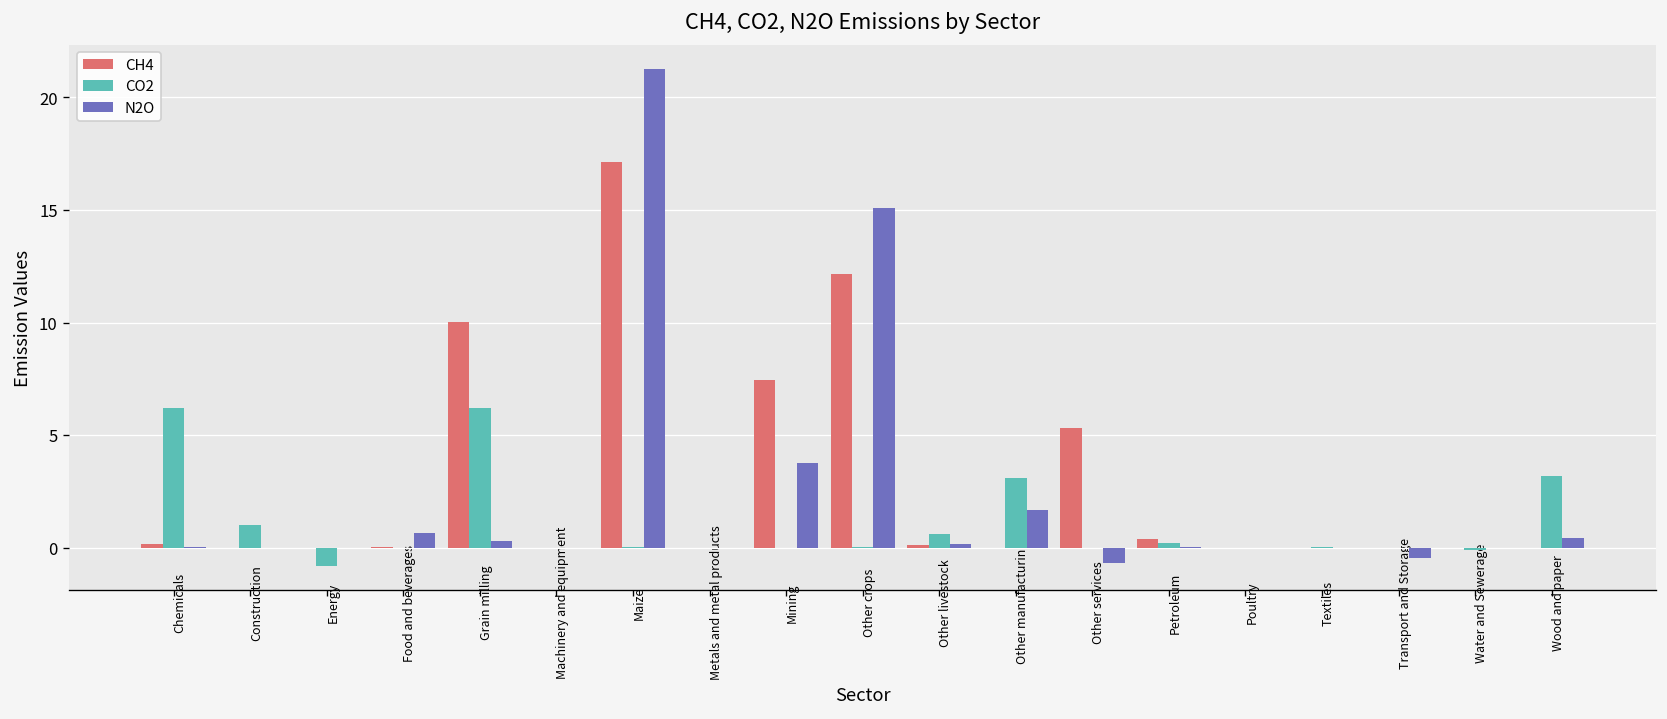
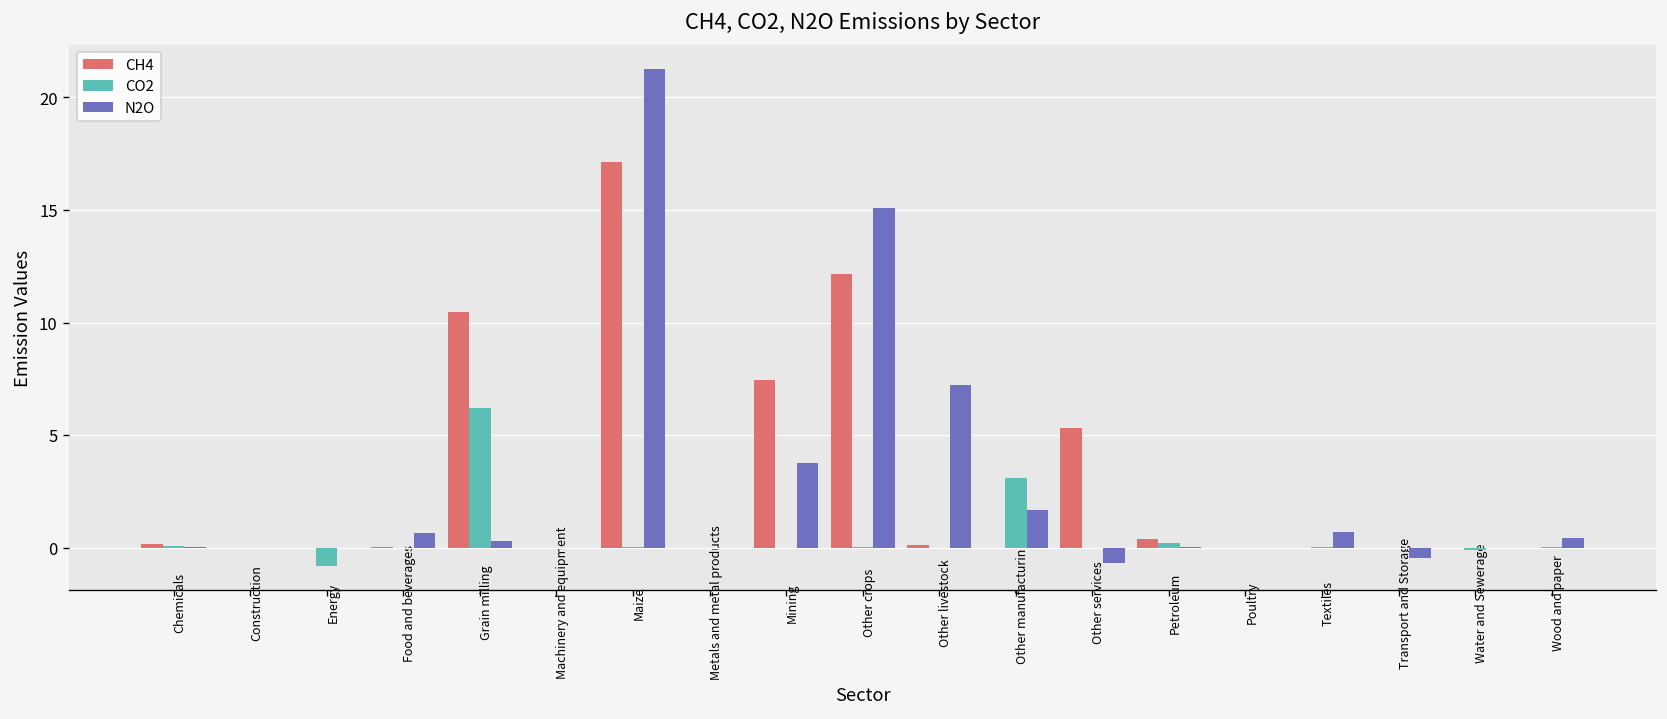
CO2, Chemicals: 6.2 -> 0.1
CO2, Construction: 1 -> 0
CH4, Grain milling: 10.0 -> 10.4
CO2, Other livestock: 0.6 -> 0.0
N2O, Other livestock: 0.2 -> 7.2
N2O, Textiles: 0.0 -> 0.7
CO2, Wood and paper: 3.2 -> 0.0
